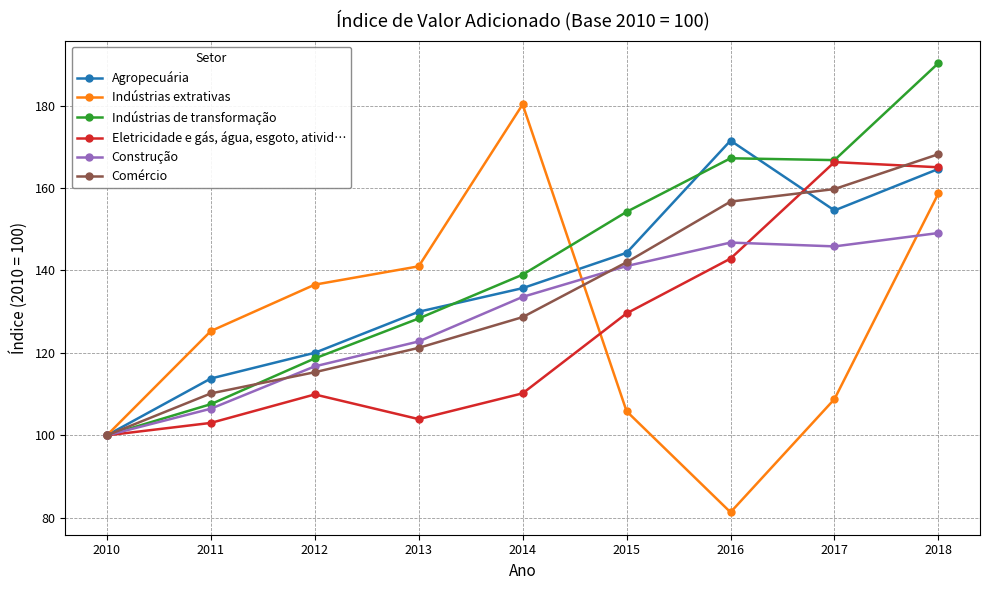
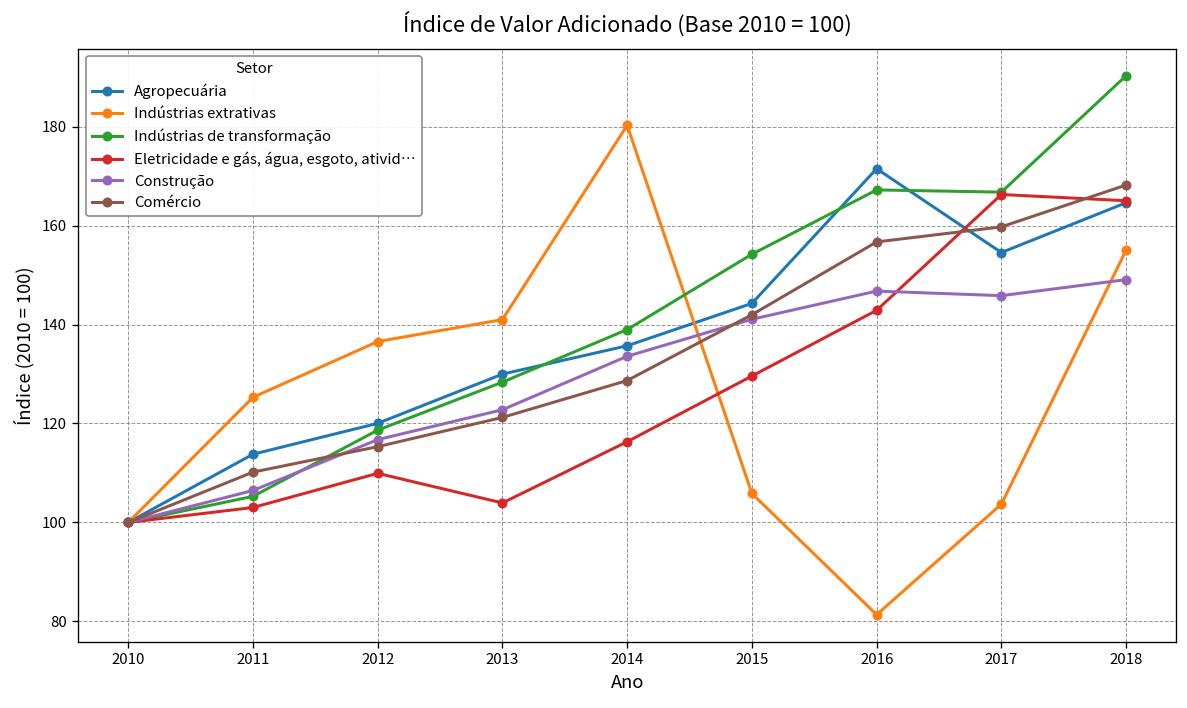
Indústrias de transformação, 2011: 108 -> 105
Eletricidade e gás, água, esgoto, ativid…, 2014: 110 -> 116
Indústrias extrativas, 2017: 109 -> 104
Indústrias extrativas, 2018: 159 -> 155
